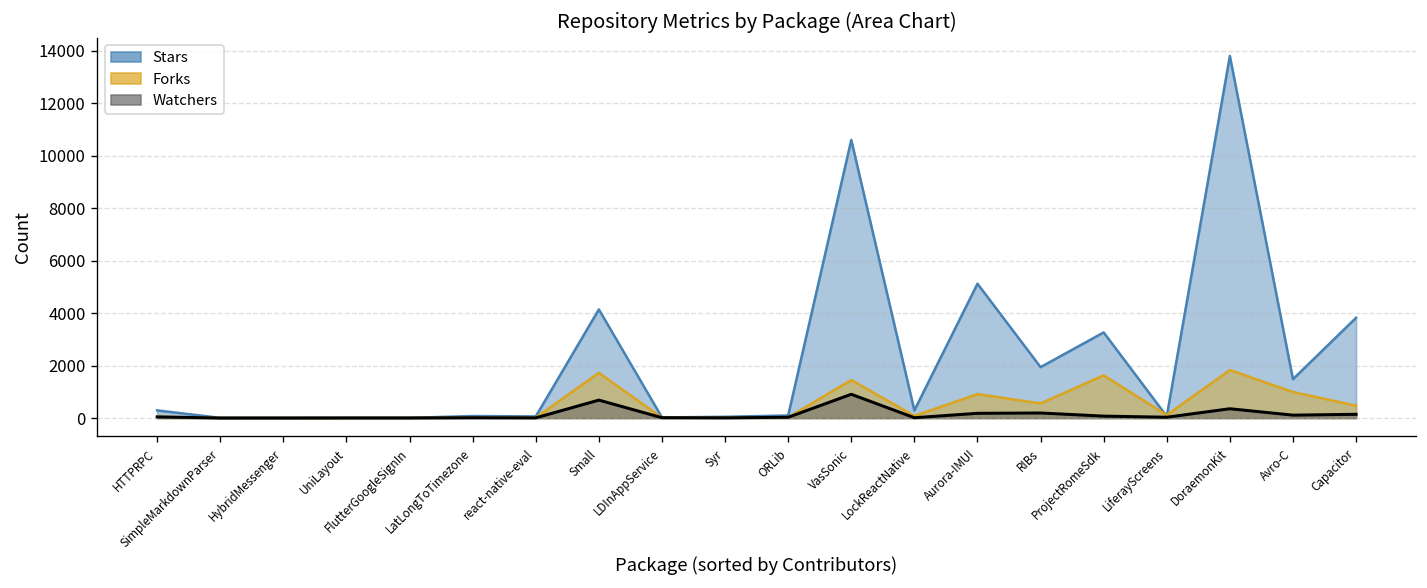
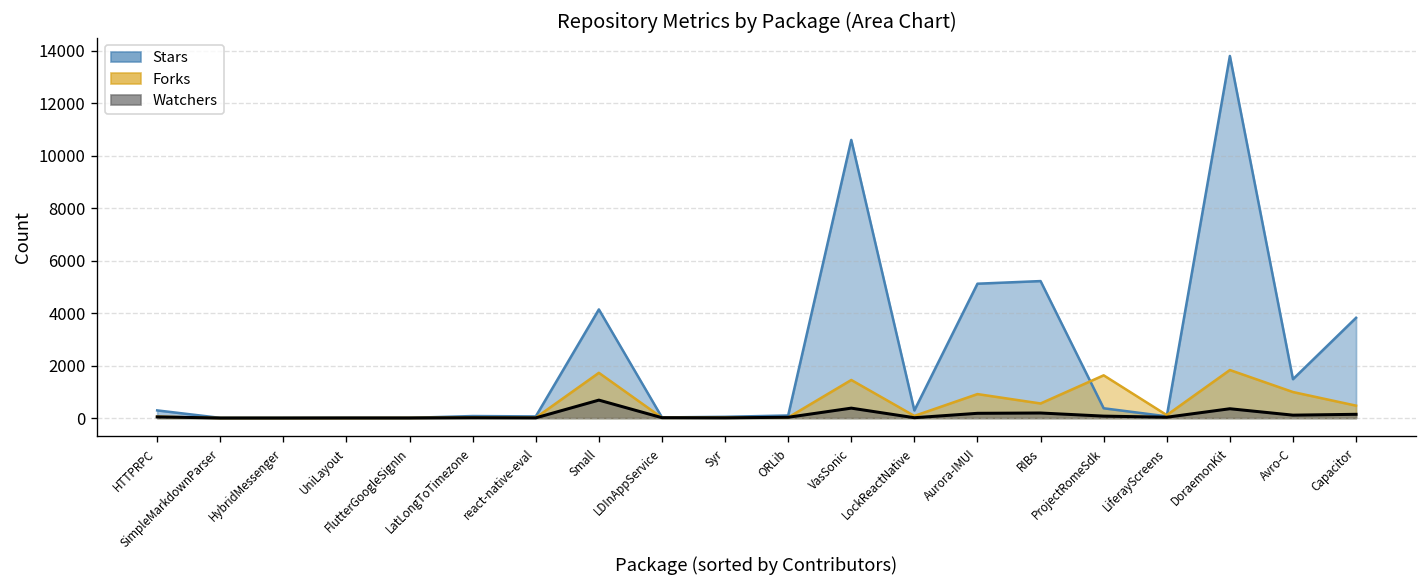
Watchers, VasSonic: 900 -> 400
Stars, RIBs: 1900 -> 5200
Stars, ProjectRomeSdk: 3300 -> 400
